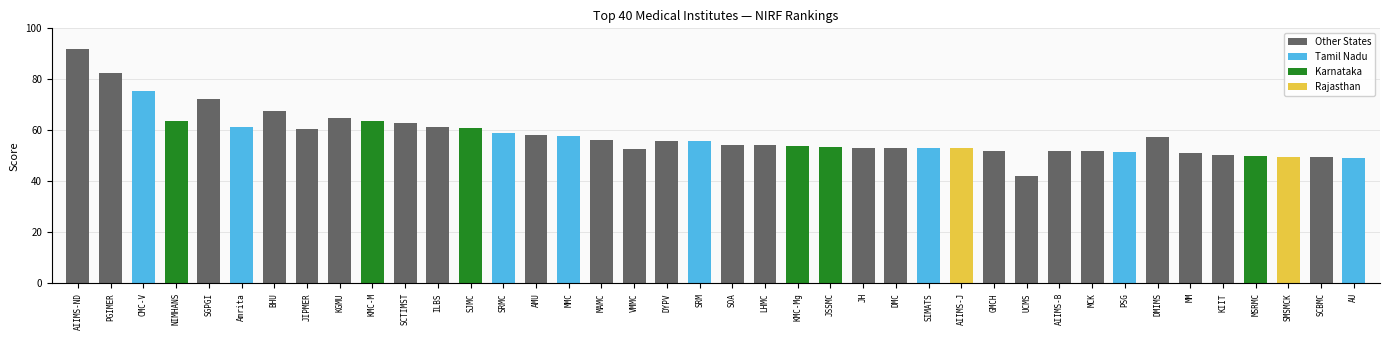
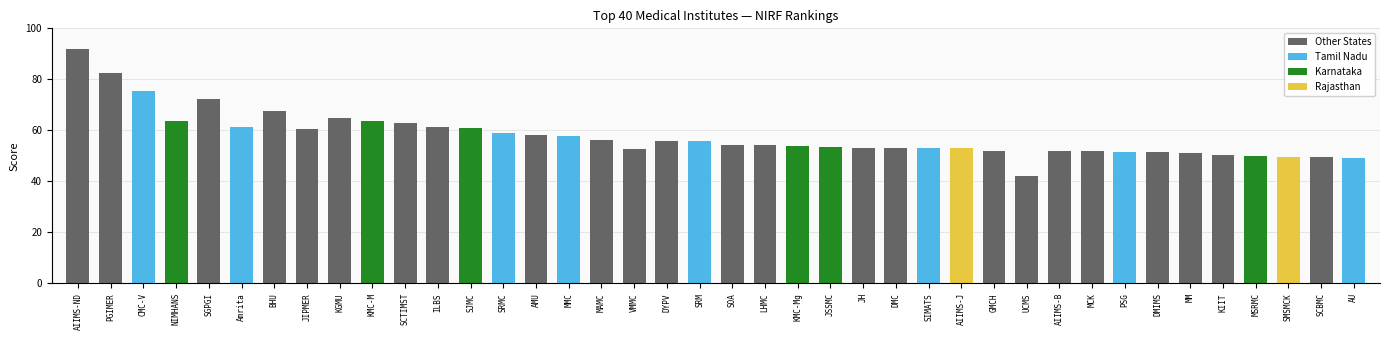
DMIMS: 57 -> 52
